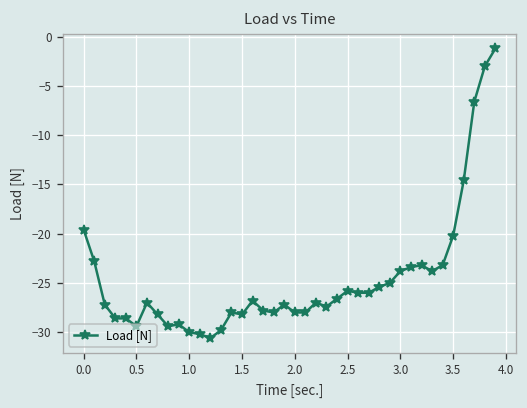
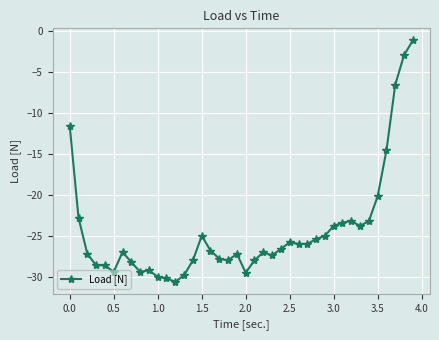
0.0: -20 -> -12
1.5: -28 -> -25
2.0: -28 -> -30
